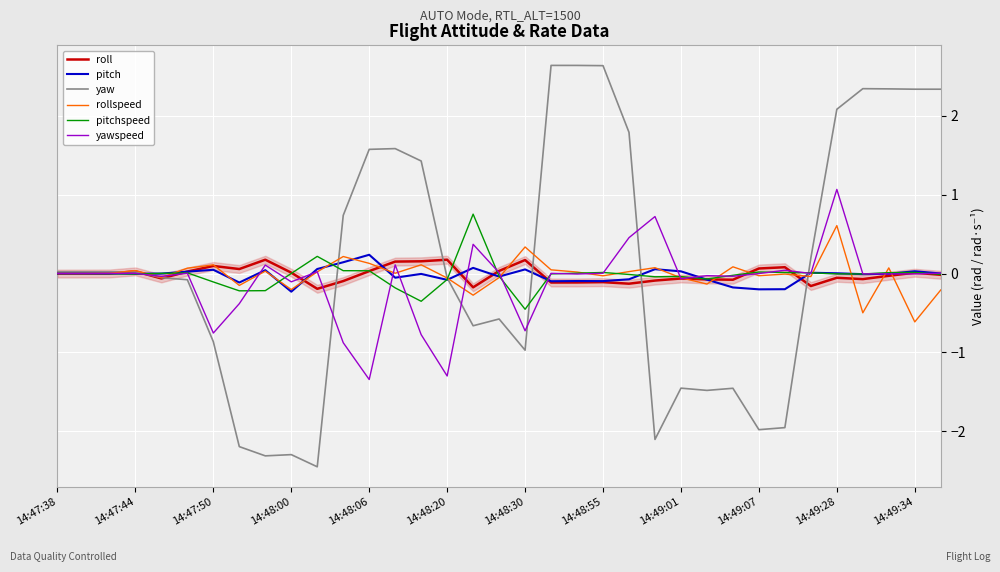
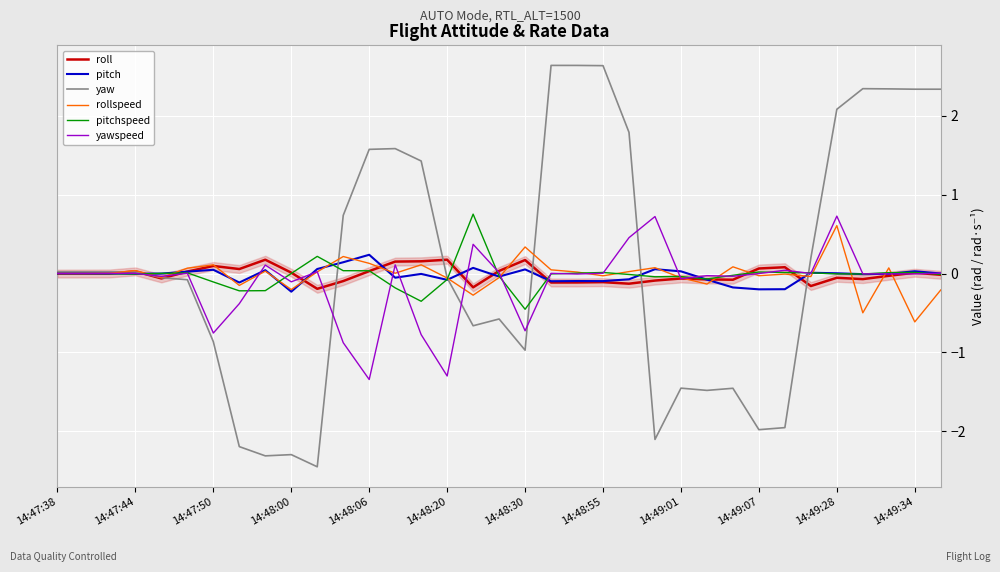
yawspeed, 14:49:28: 1.1 -> 0.7
